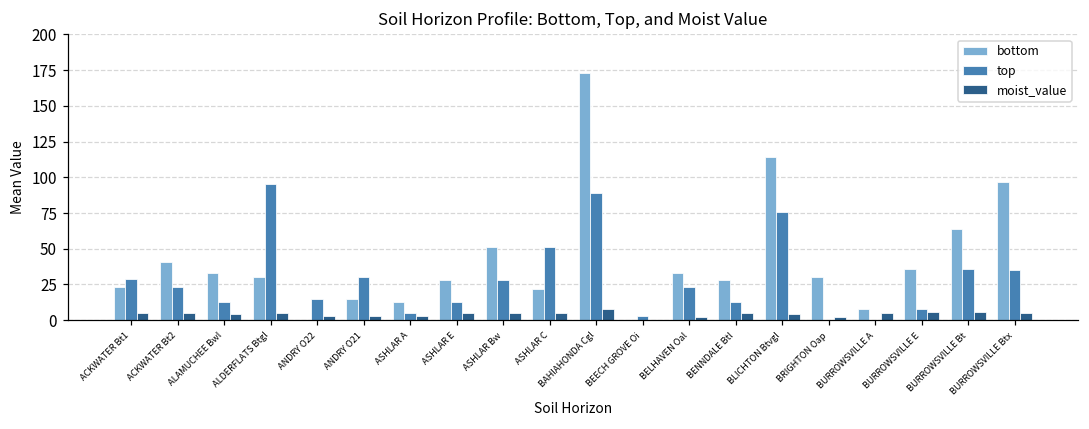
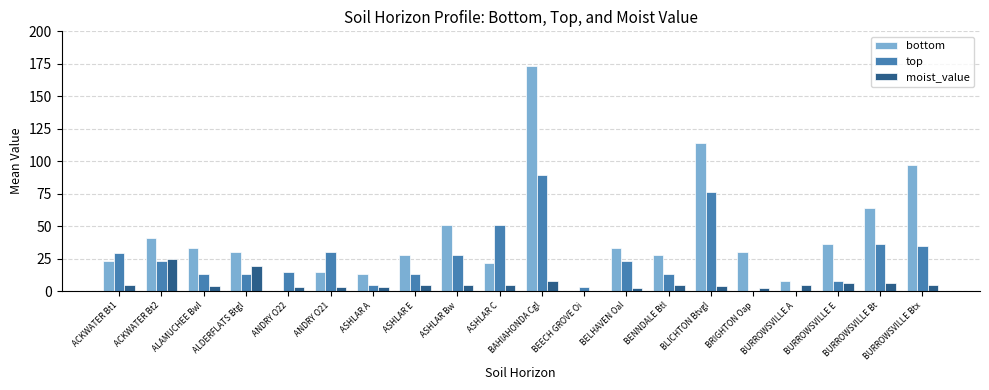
moist_value, ACKWATER Bt2: 5 -> 25
top, ALDERFLATS Btgl: 95 -> 13
moist_value, ALDERFLATS Btgl: 5 -> 19
